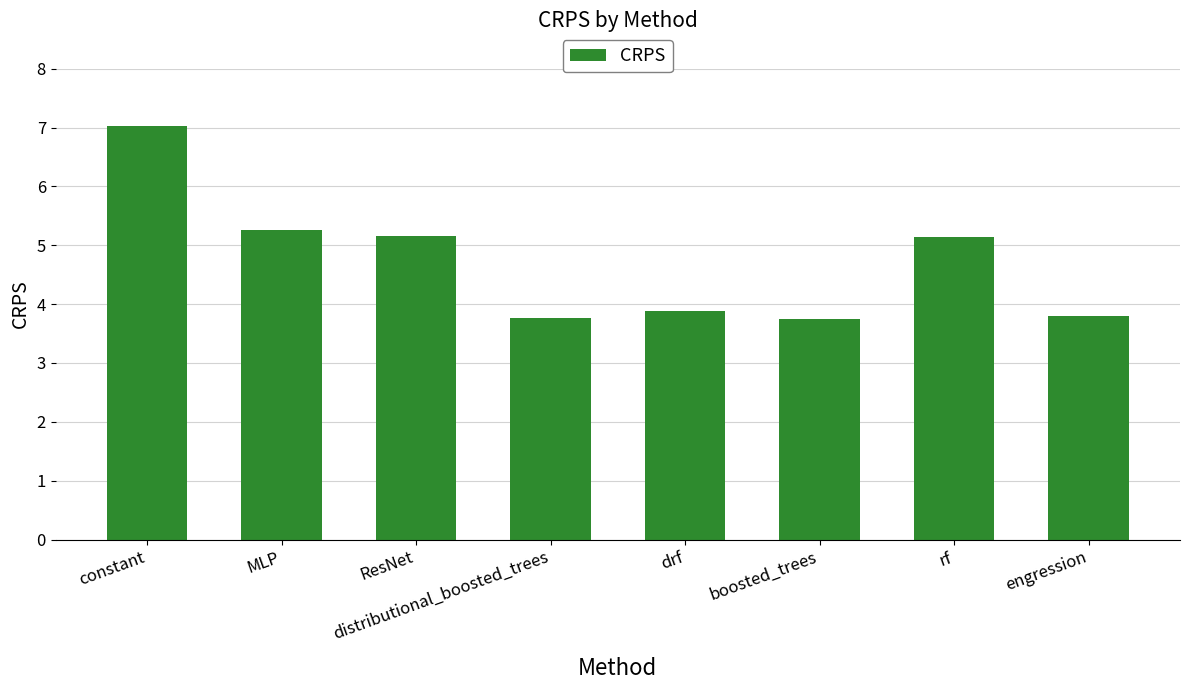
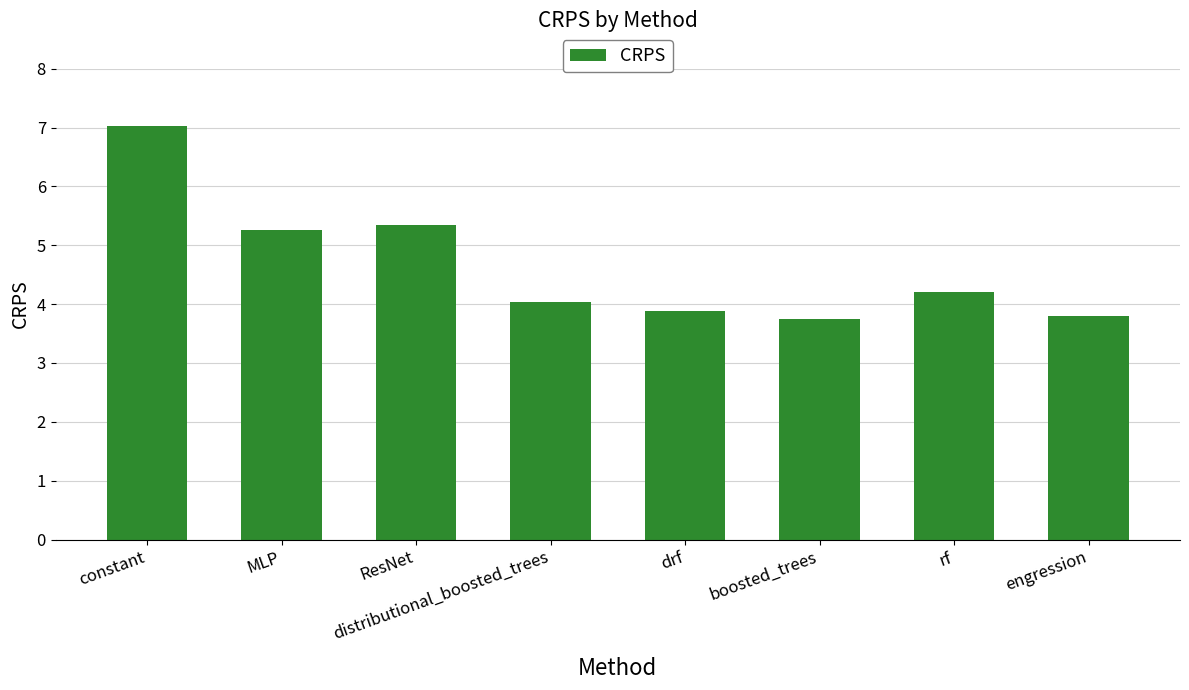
ResNet: 5.2 -> 5.3
distributional_boosted_trees: 3.8 -> 4.0
rf: 5.1 -> 4.2
